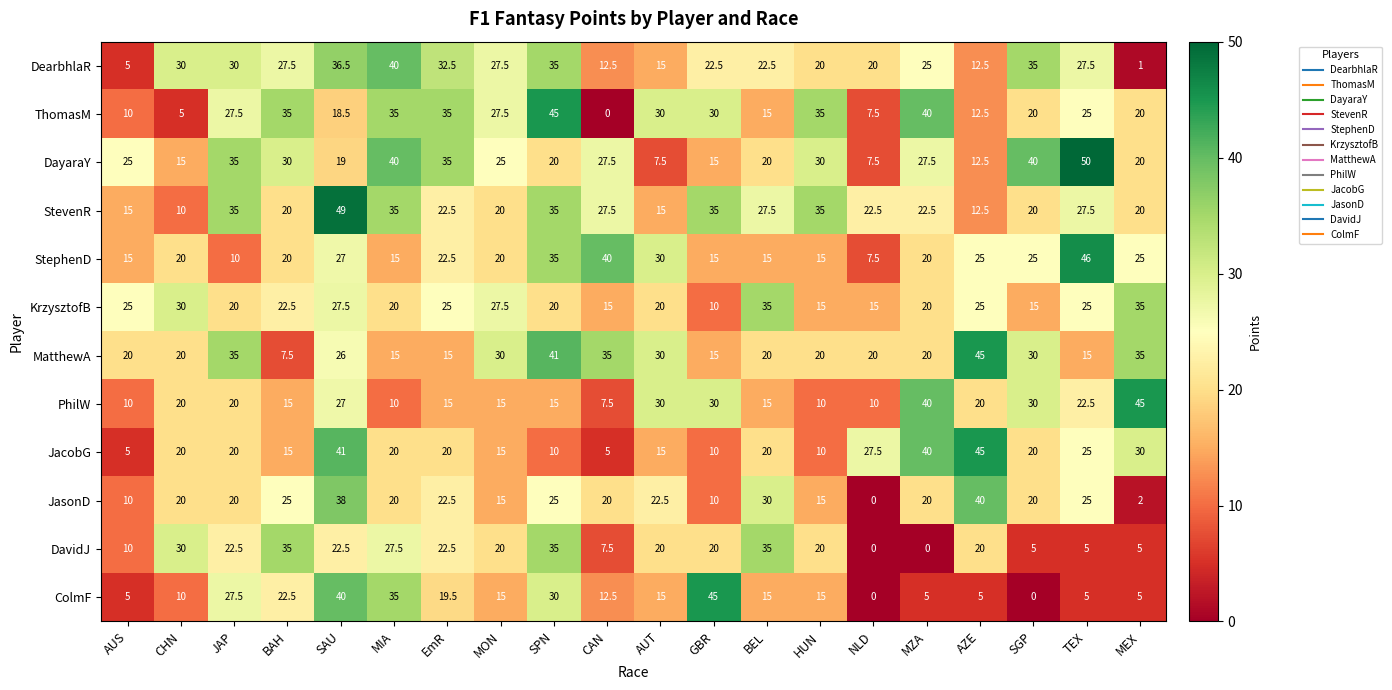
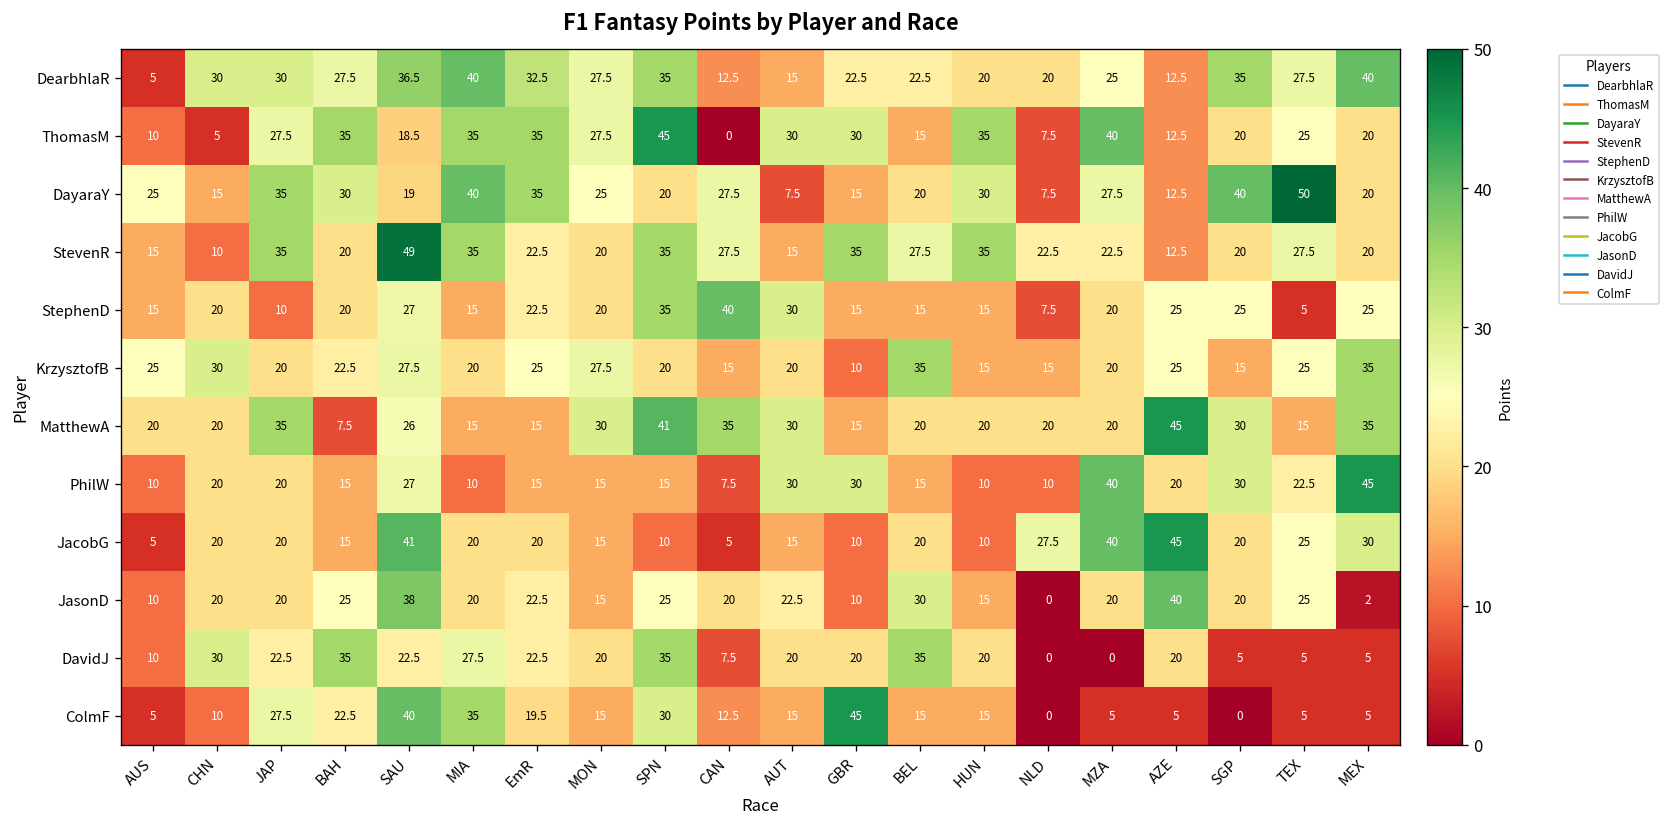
DearbhlaR, MEX: 1 -> 40
StephenD, TEX: 46 -> 5
